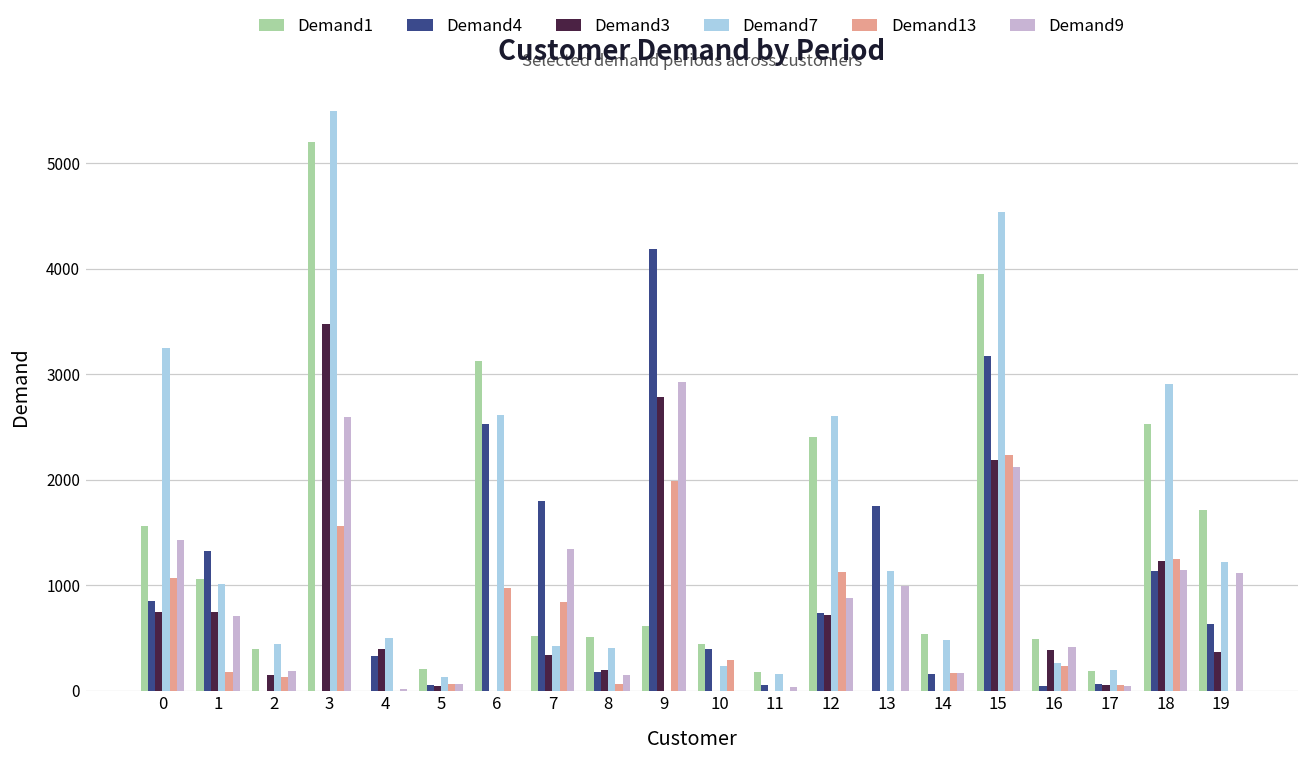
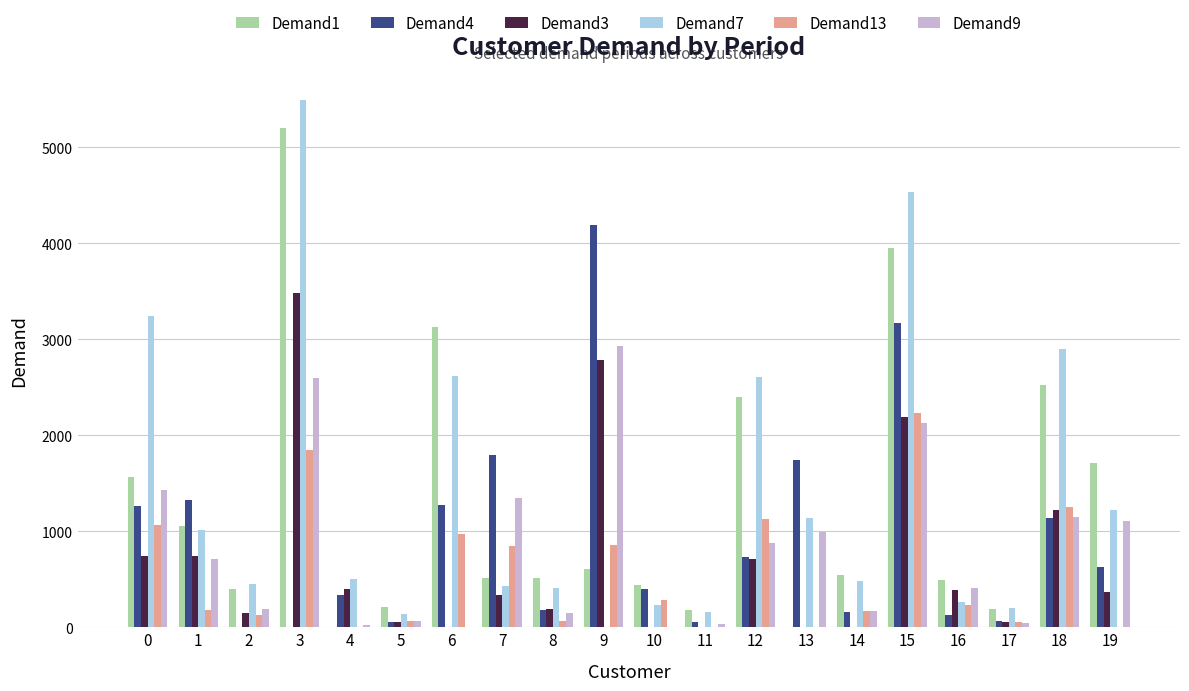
Demand4, 0: 800 -> 1300
Demand13, 3: 1600 -> 1800
Demand4, 6: 2500 -> 1300
Demand13, 9: 2000 -> 900
Demand4, 16: 0 -> 100
